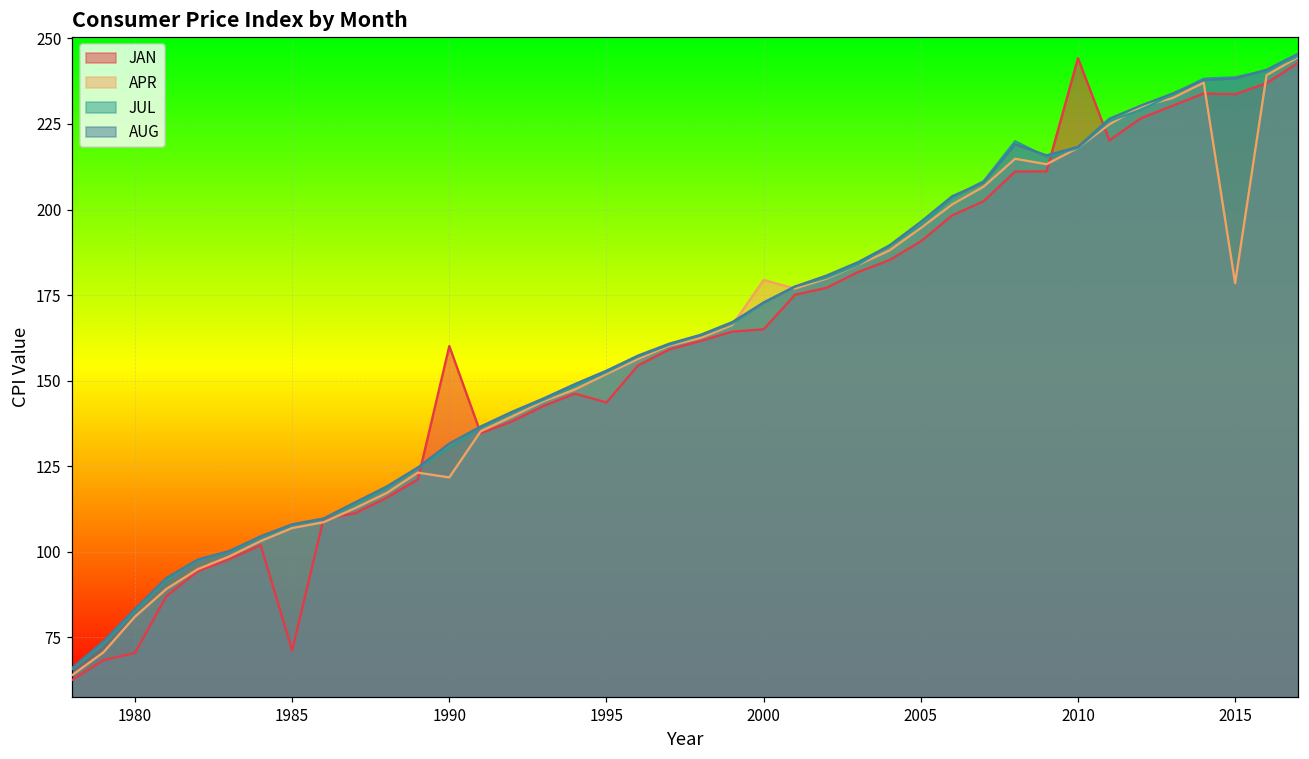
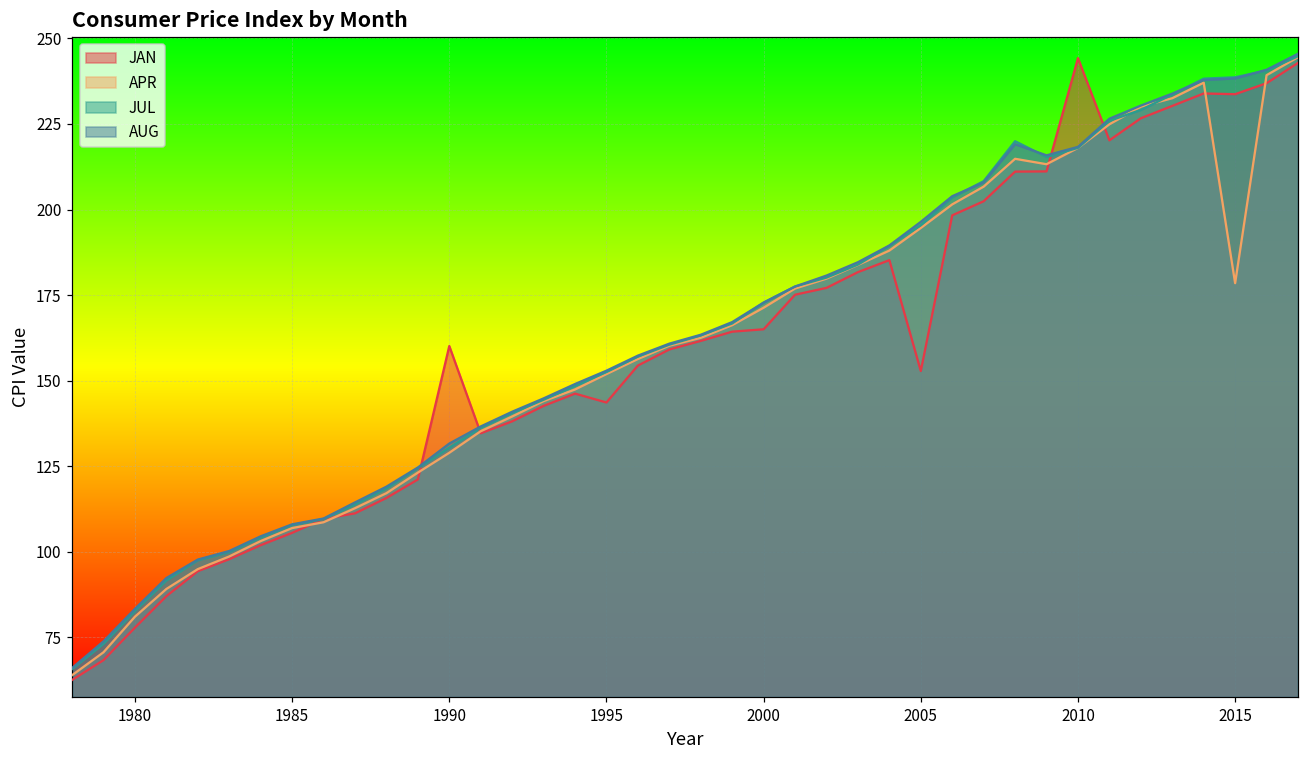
JAN, 1980: 70 -> 78
JAN, 1985: 71 -> 106
APR, 1990: 122 -> 129
APR, 2000: 179 -> 171
JAN, 2005: 191 -> 153
